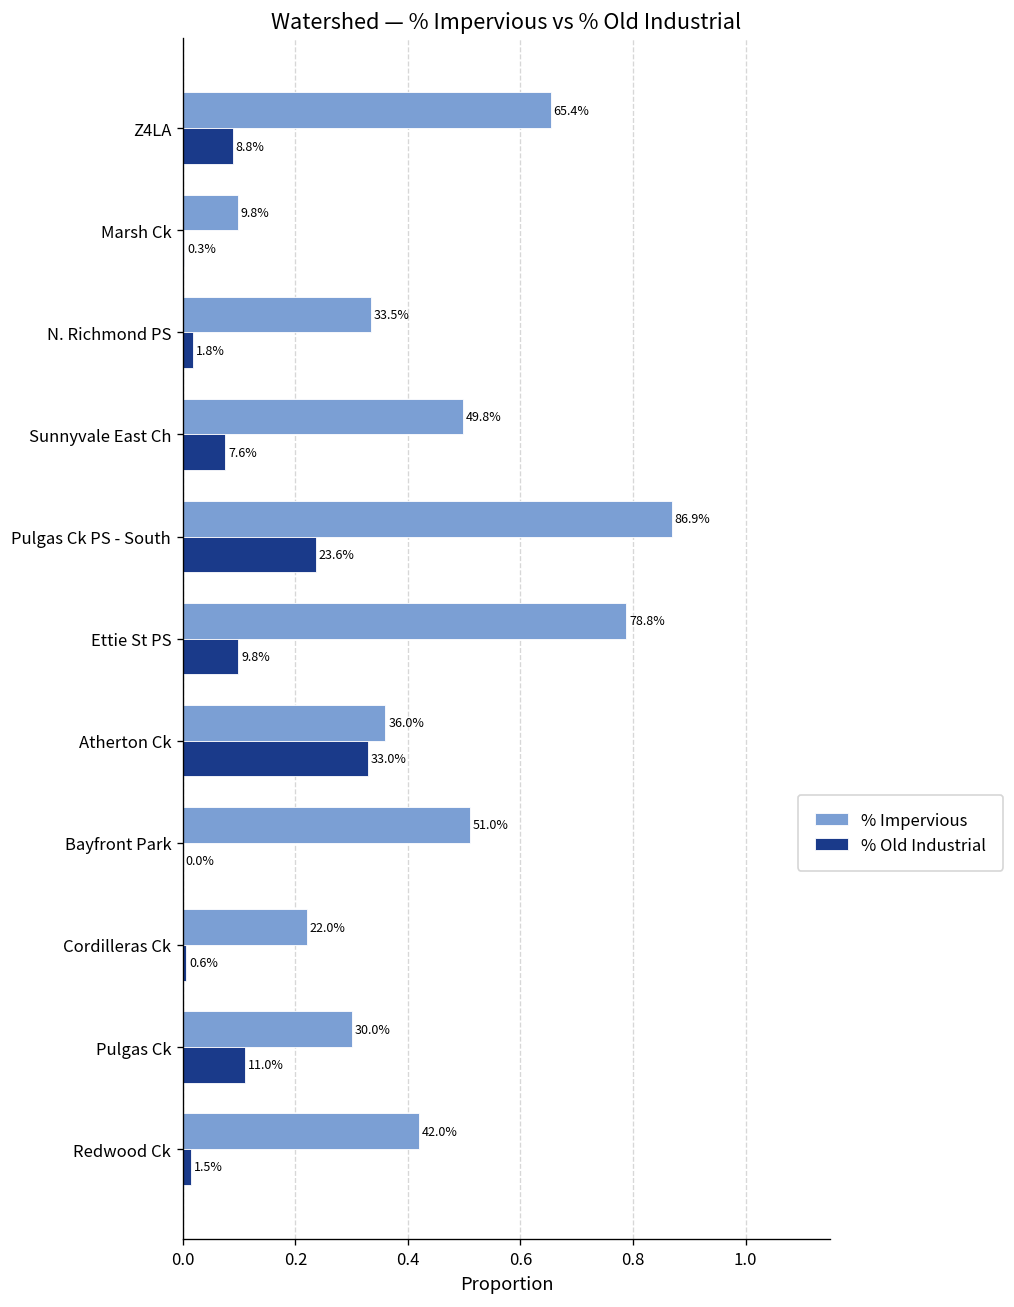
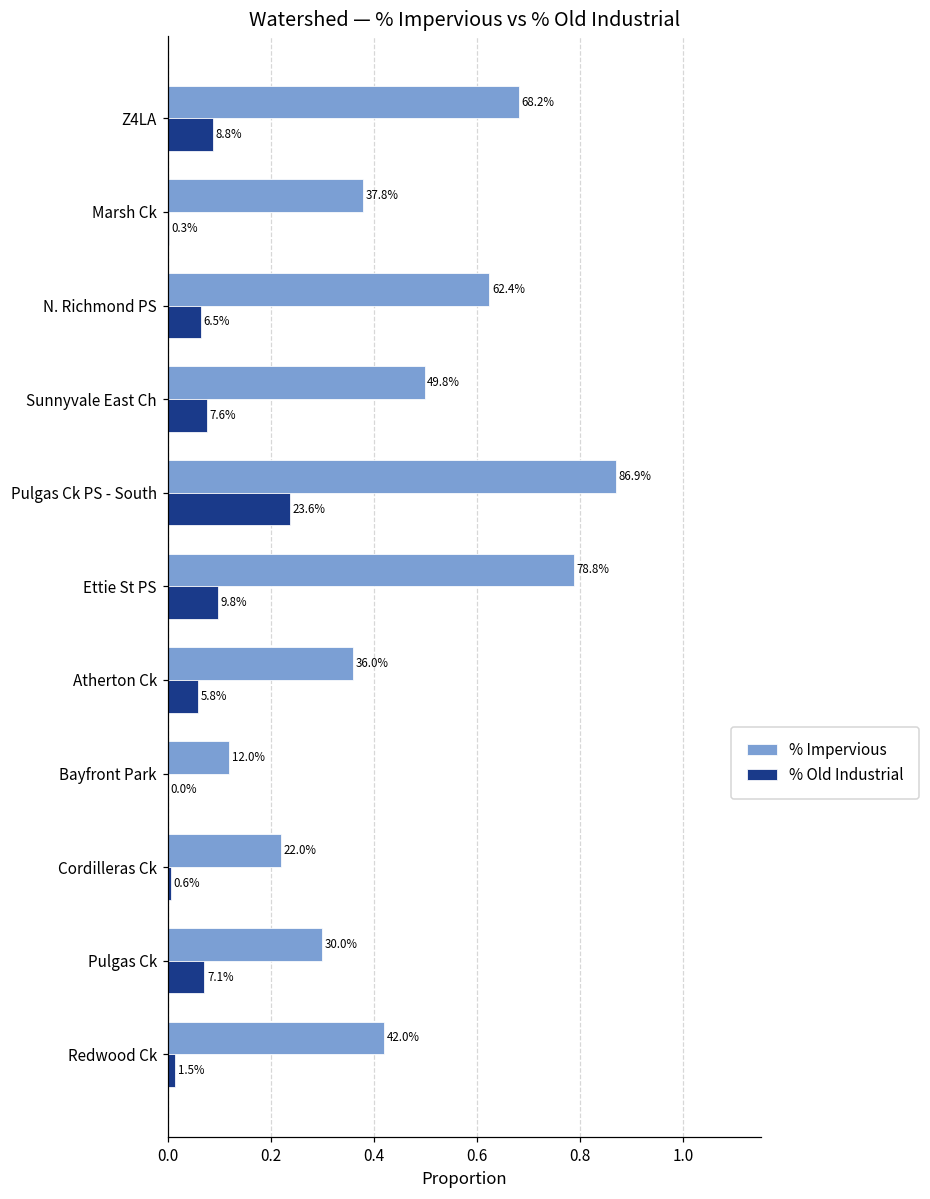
% Impervious, Z4LA: 65.4% -> 68.2%
% Impervious, Marsh Ck: 9.8% -> 37.8%
% Impervious, N. Richmond PS: 33.5% -> 62.4%
% Old Industrial, N. Richmond PS: 1.8% -> 6.5%
% Old Industrial, Atherton Ck: 33.0% -> 5.8%
% Impervious, Bayfront Park: 51.0% -> 12.0%
% Old Industrial, Pulgas Ck: 11.0% -> 7.1%
